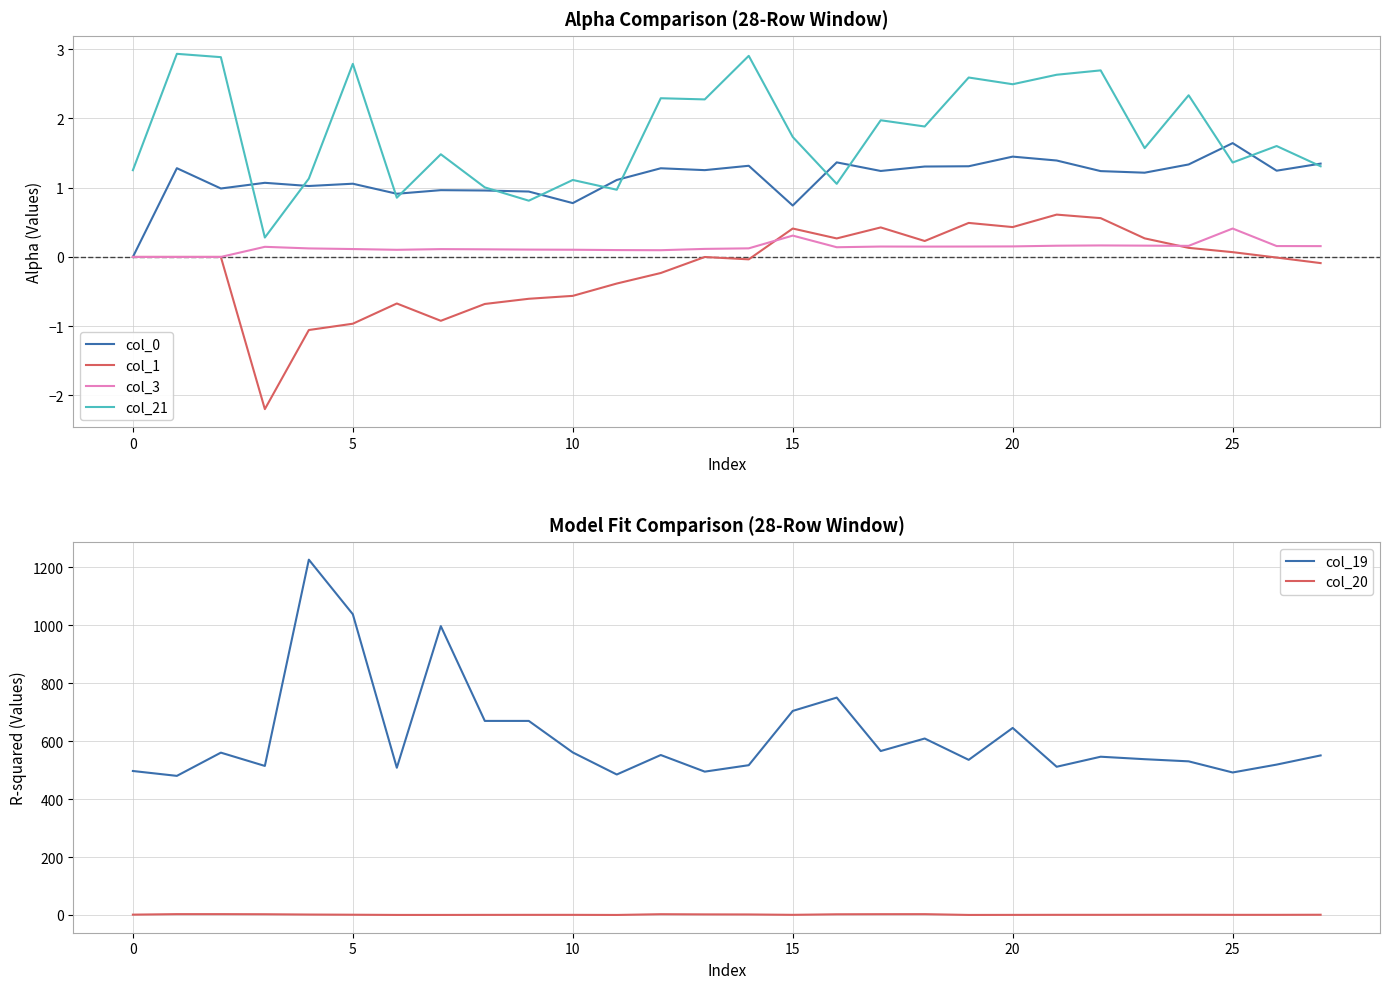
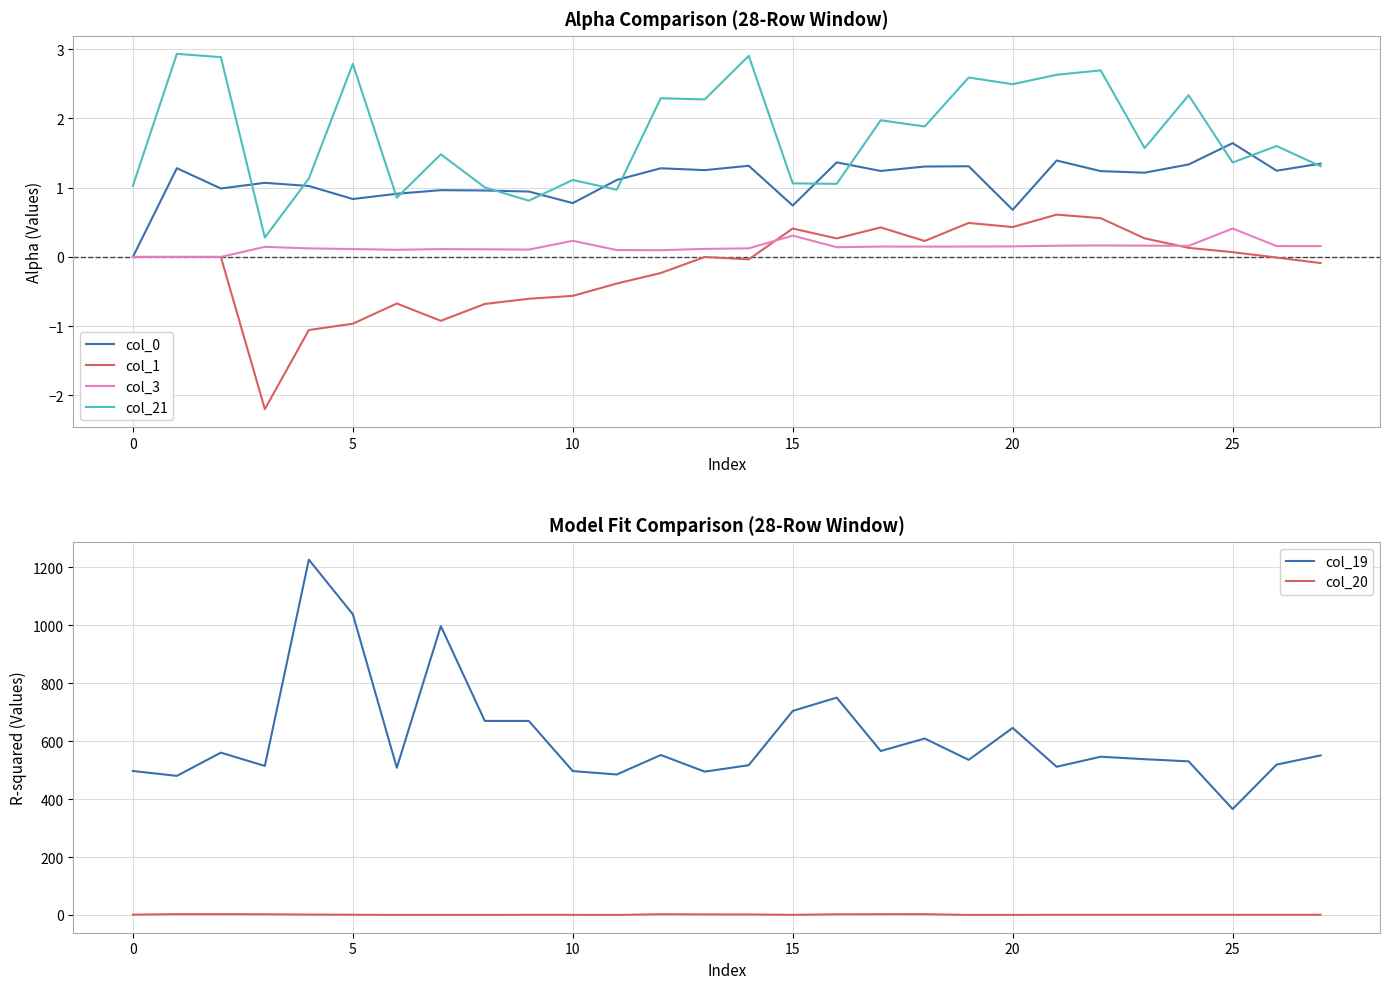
Alpha Comparison (28-Row Window), col_21, 0: 1.3 -> 1.0
Alpha Comparison (28-Row Window), col_0, 5: 1.1 -> 0.8
Alpha Comparison (28-Row Window), col_3, 10: 0.1 -> 0.2
Alpha Comparison (28-Row Window), col_21, 15: 1.7 -> 1.1
Alpha Comparison (28-Row Window), col_0, 20: 1.4 -> 0.7
Model Fit Comparison (28-Row Window), col_19, 10: 560 -> 500
Model Fit Comparison (28-Row Window), col_19, 25: 490 -> 370
